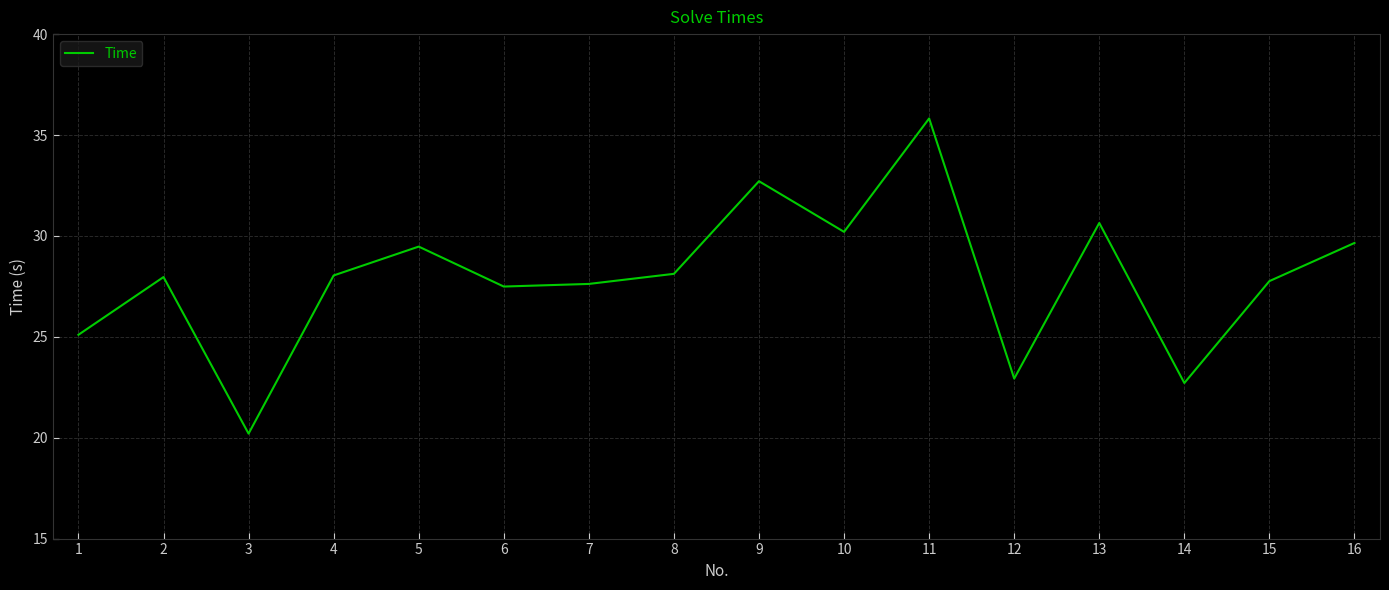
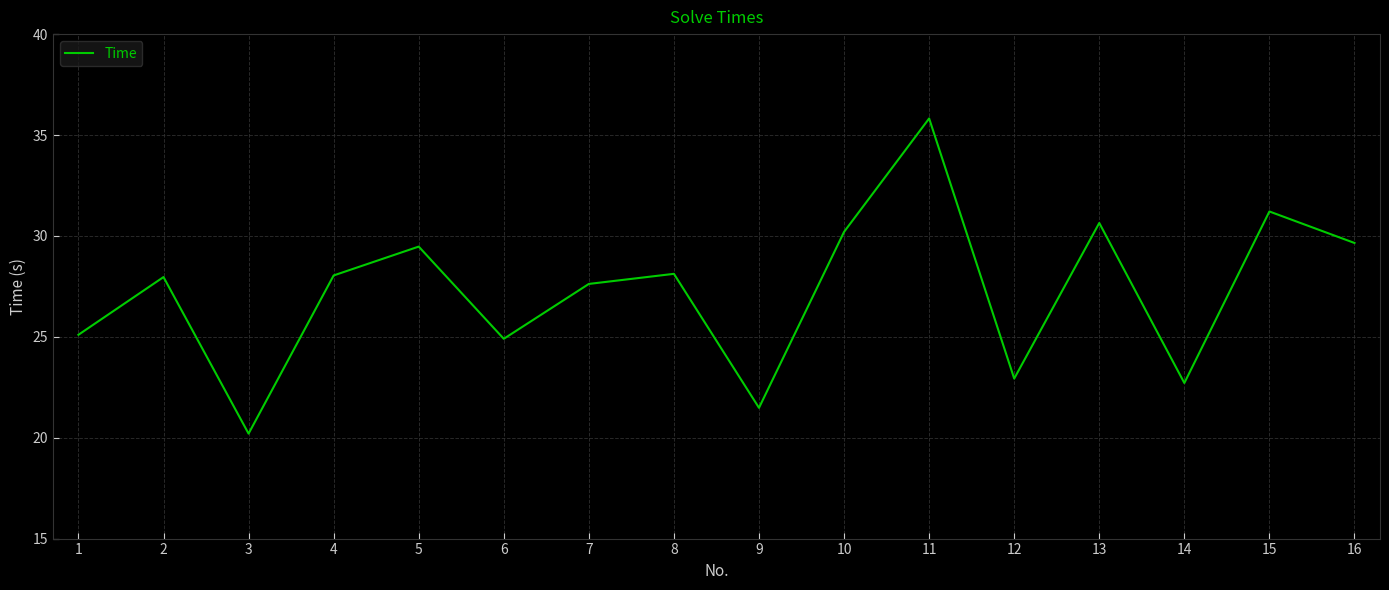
6: 27.5 -> 24.9
9: 32.7 -> 21.5
15: 27.8 -> 31.2
